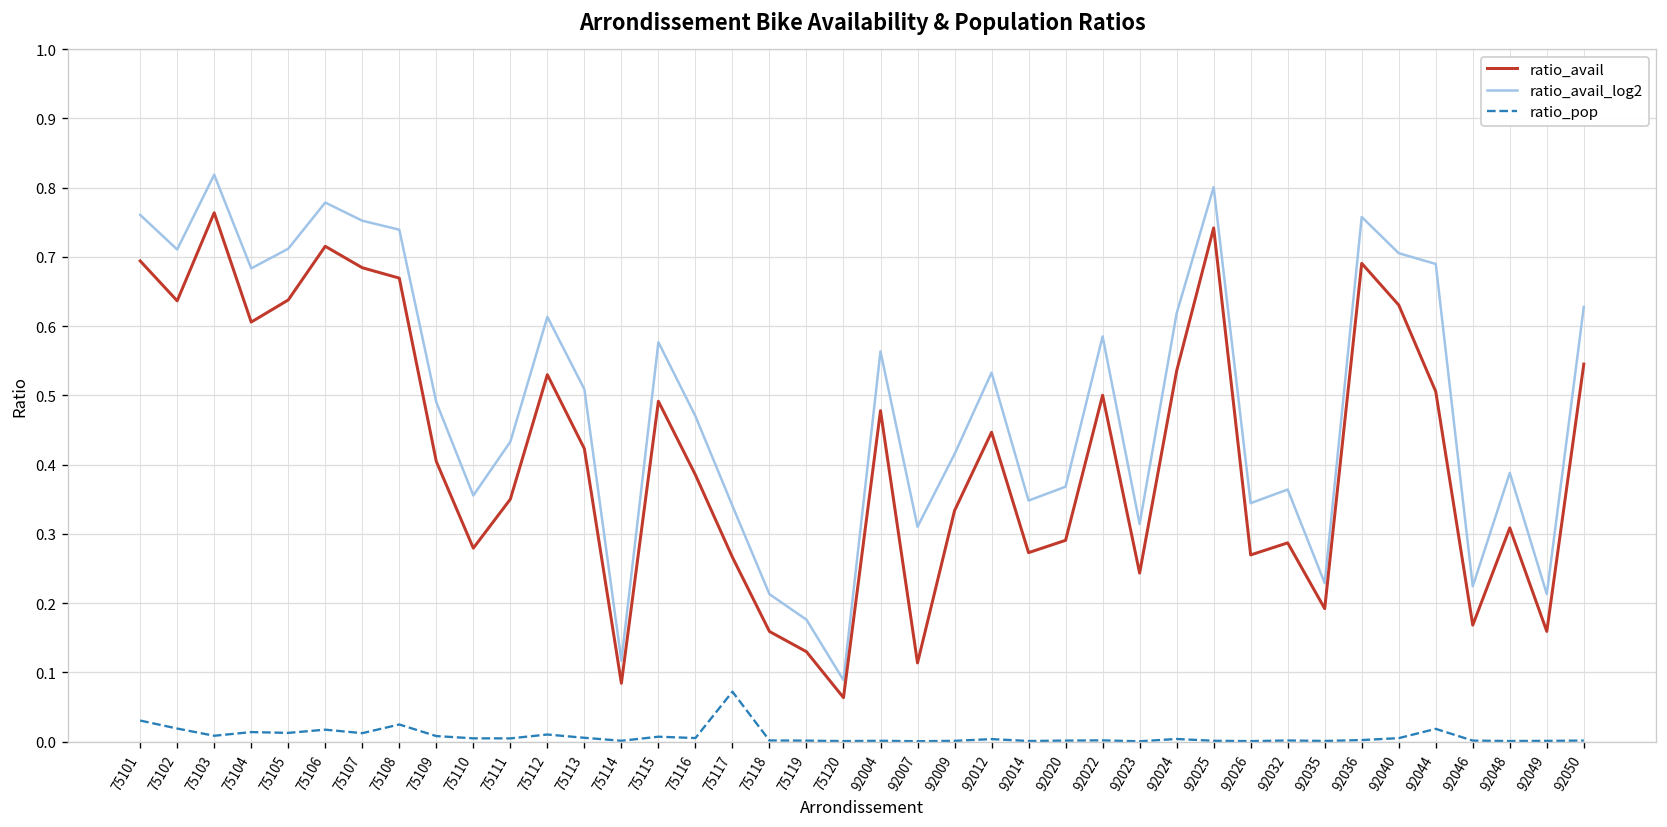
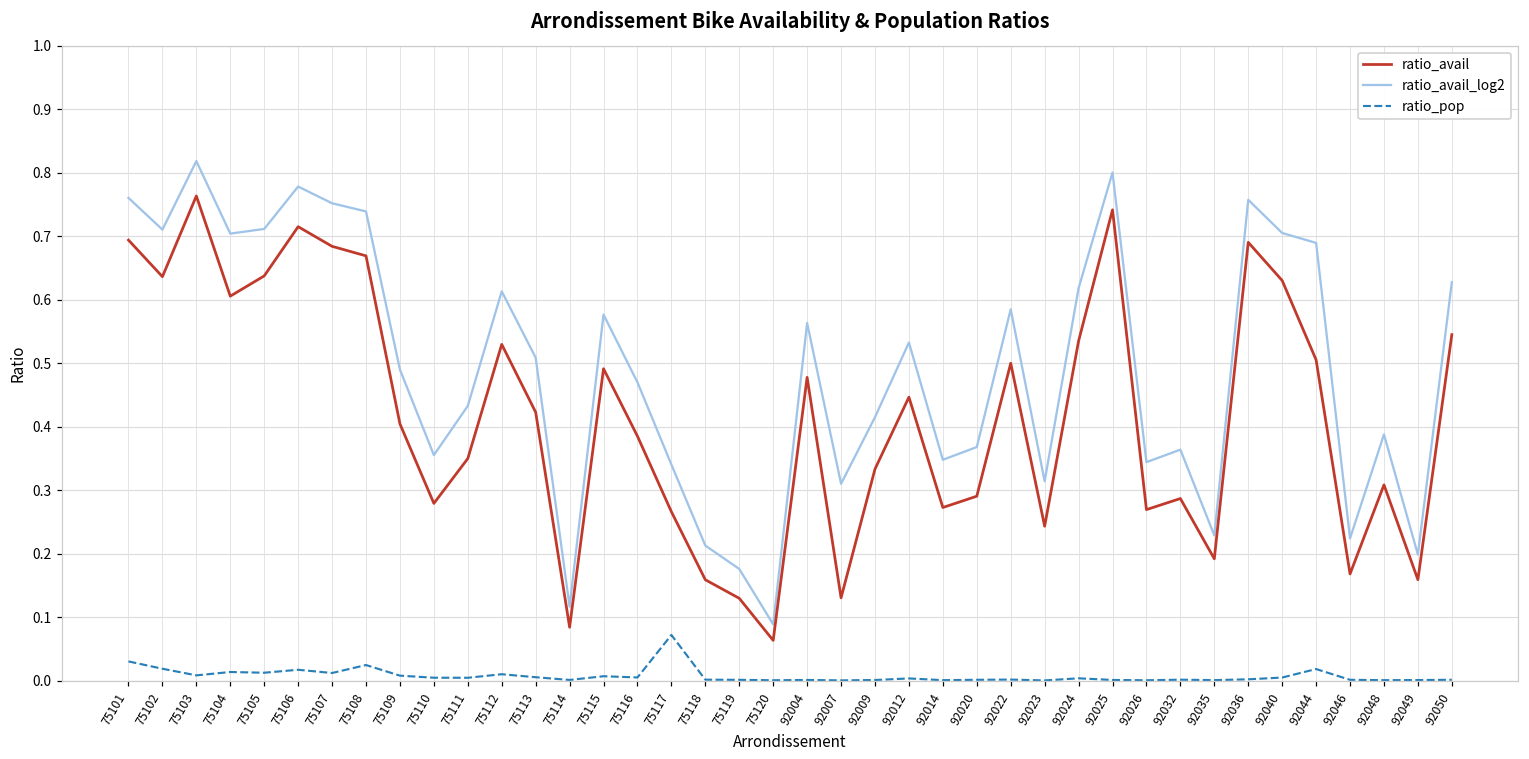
ratio_avail_log2, 75104: 0.68 -> 0.70
ratio_avail, 92007: 0.11 -> 0.13
ratio_avail_log2, 92049: 0.21 -> 0.20
